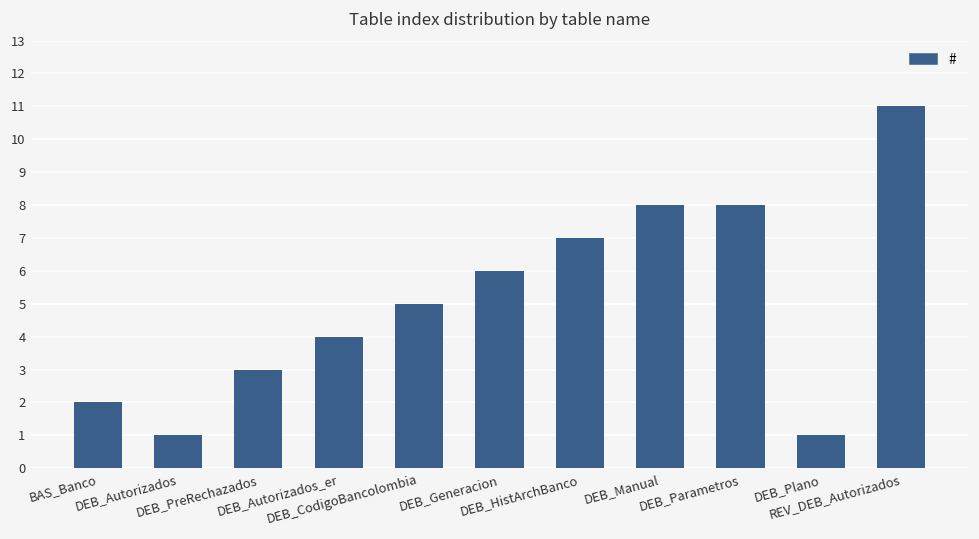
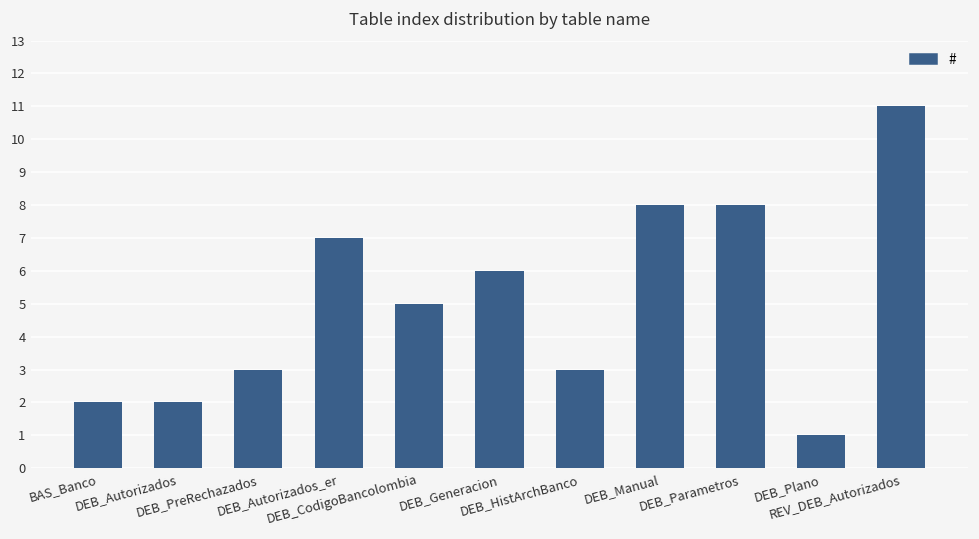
DEB_Autorizados: 1 -> 2
DEB_Autorizados_er: 4 -> 7
DEB_HistArchBanco: 7 -> 3
